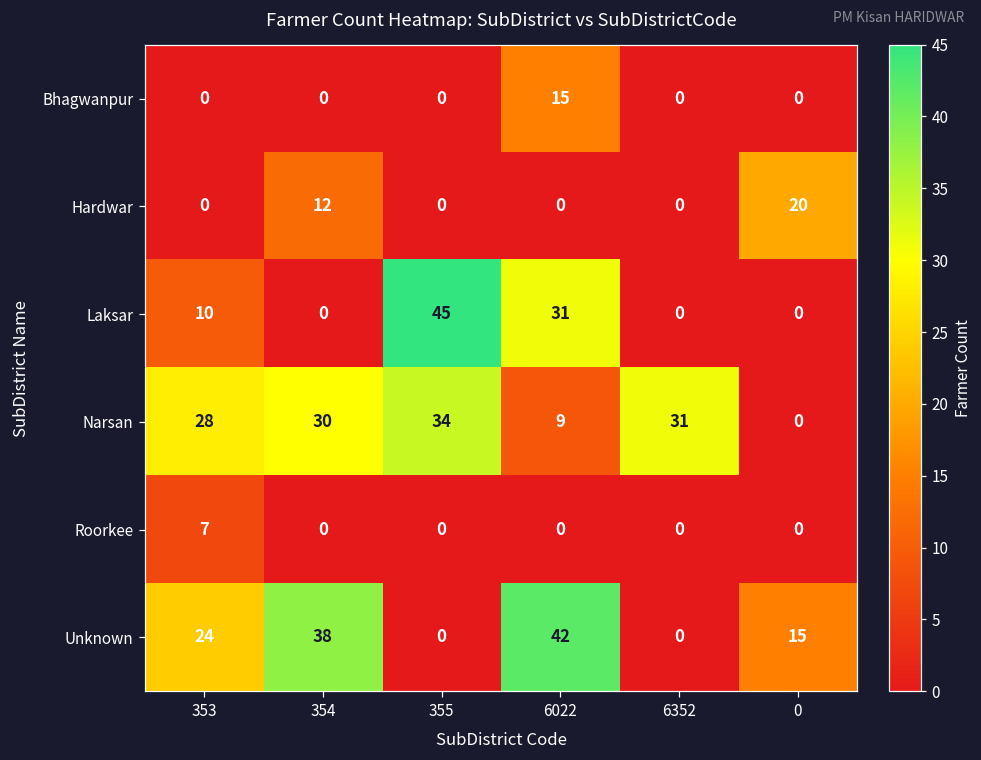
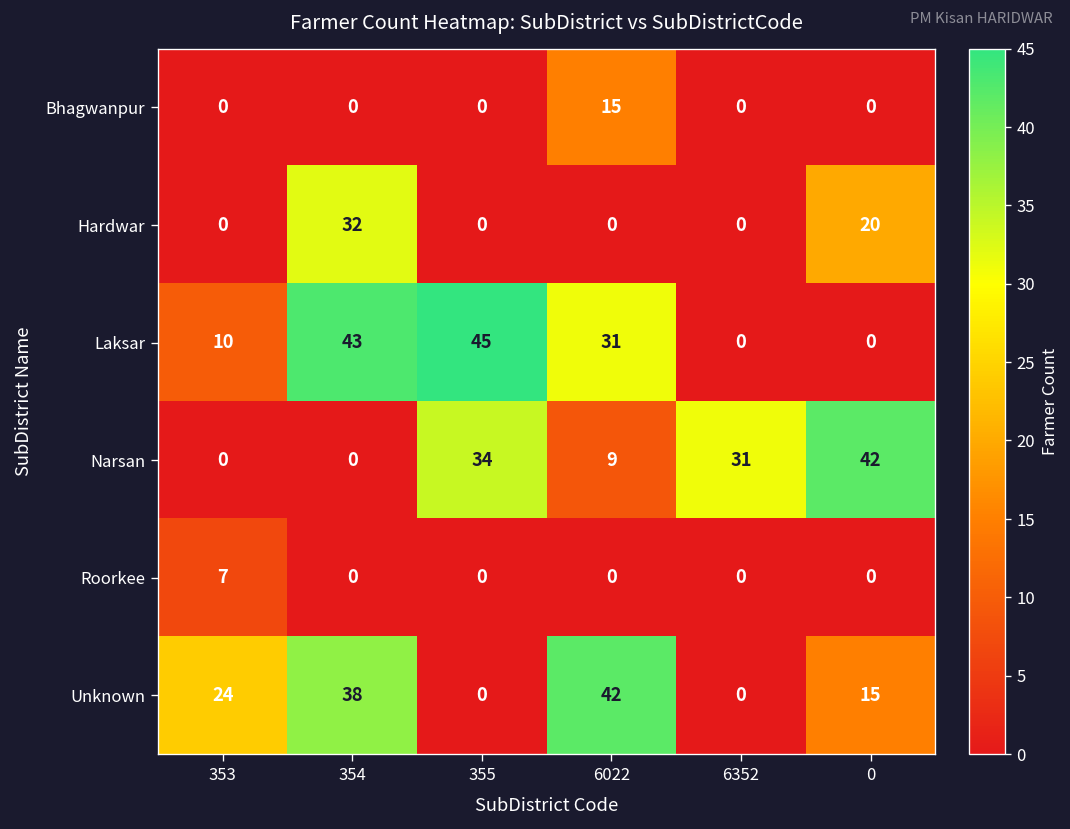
Hardwar, 354: 12 -> 32
Laksar, 354: 0 -> 43
Narsan, 353: 28 -> 0
Narsan, 354: 30 -> 0
Narsan, 0: 0 -> 42
